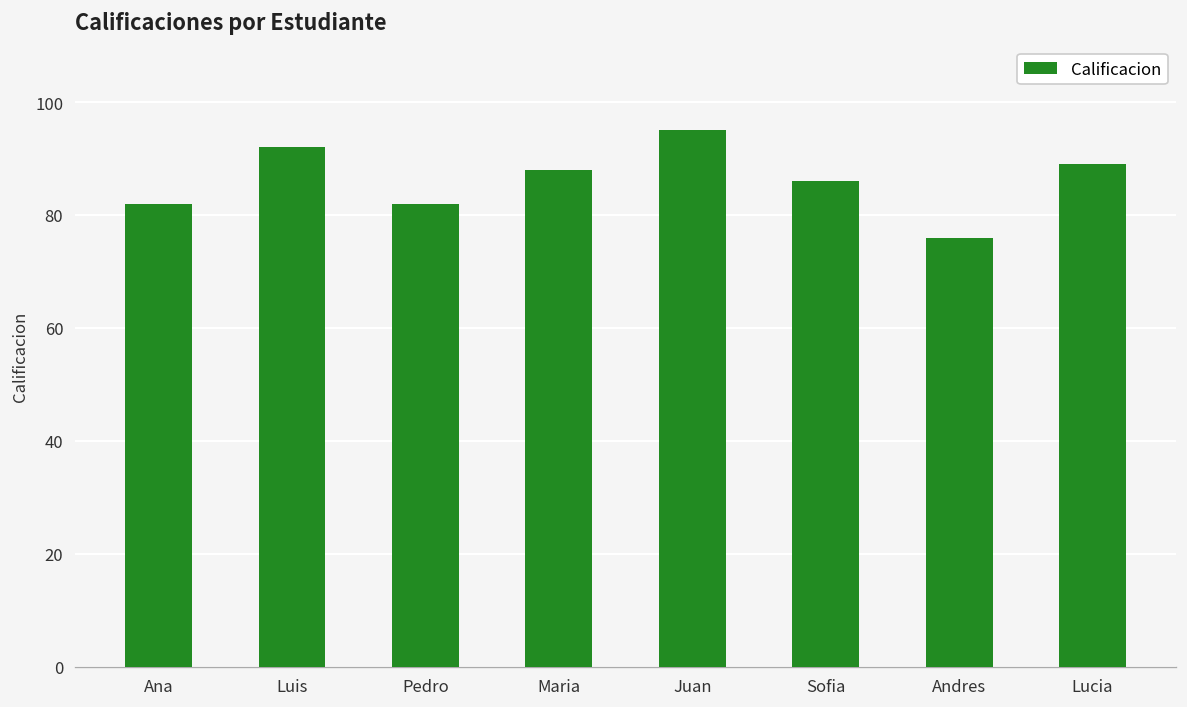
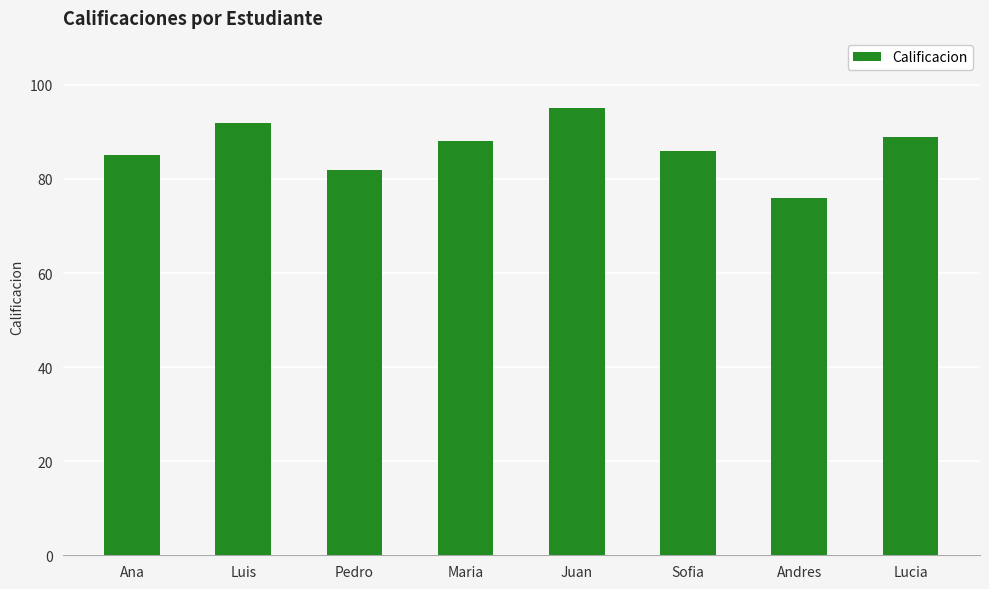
Ana: 82 -> 85
